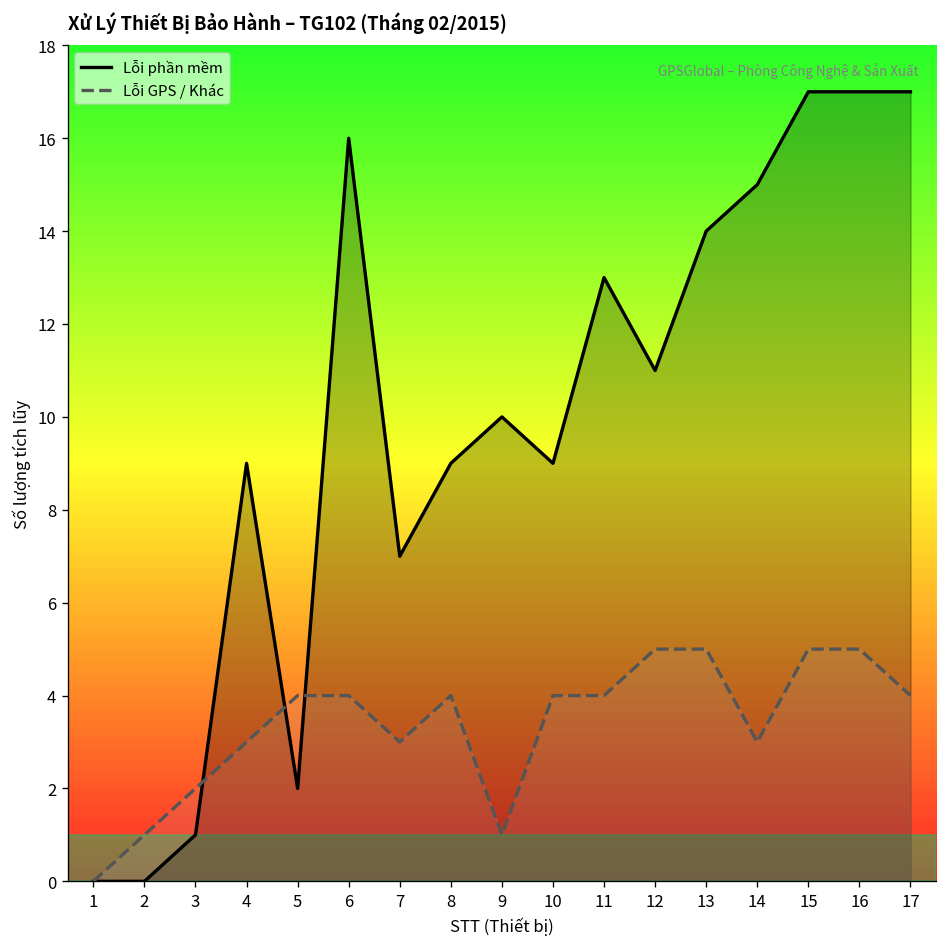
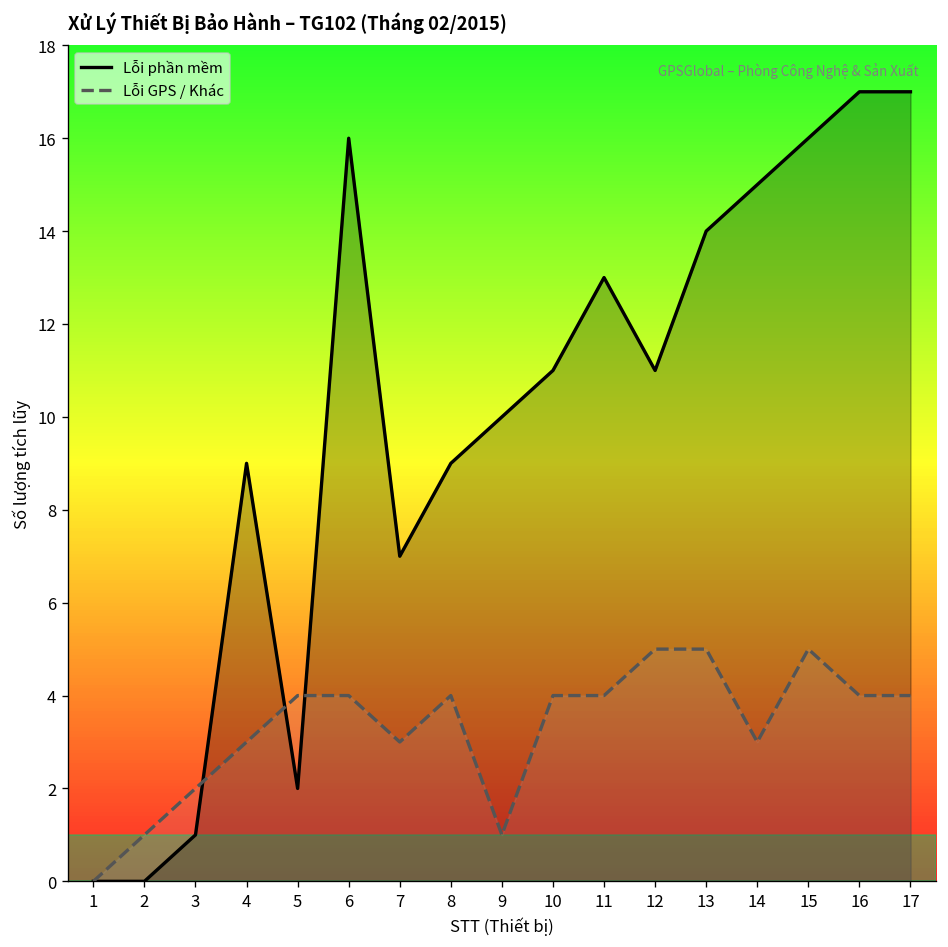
Lỗi phần mềm, 10: 9 -> 11
Lỗi phần mềm, 15: 17 -> 16
Lỗi GPS / Khác, 16: 5 -> 4
